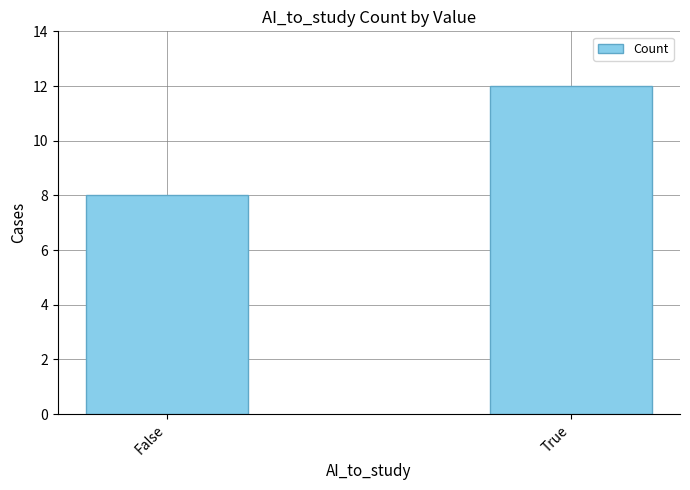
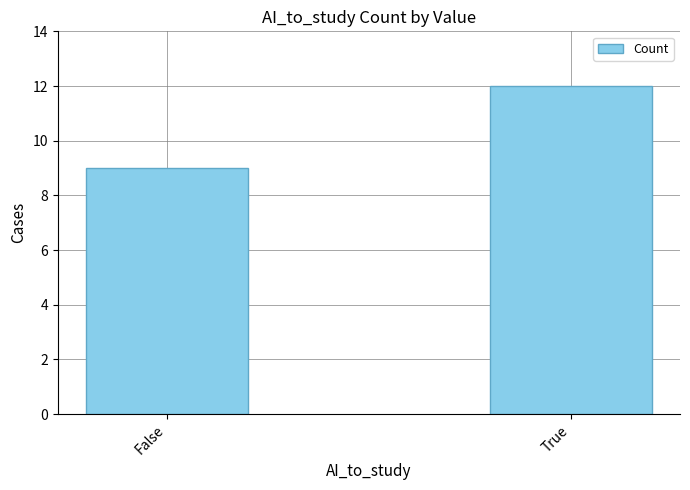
False: 8 -> 9
